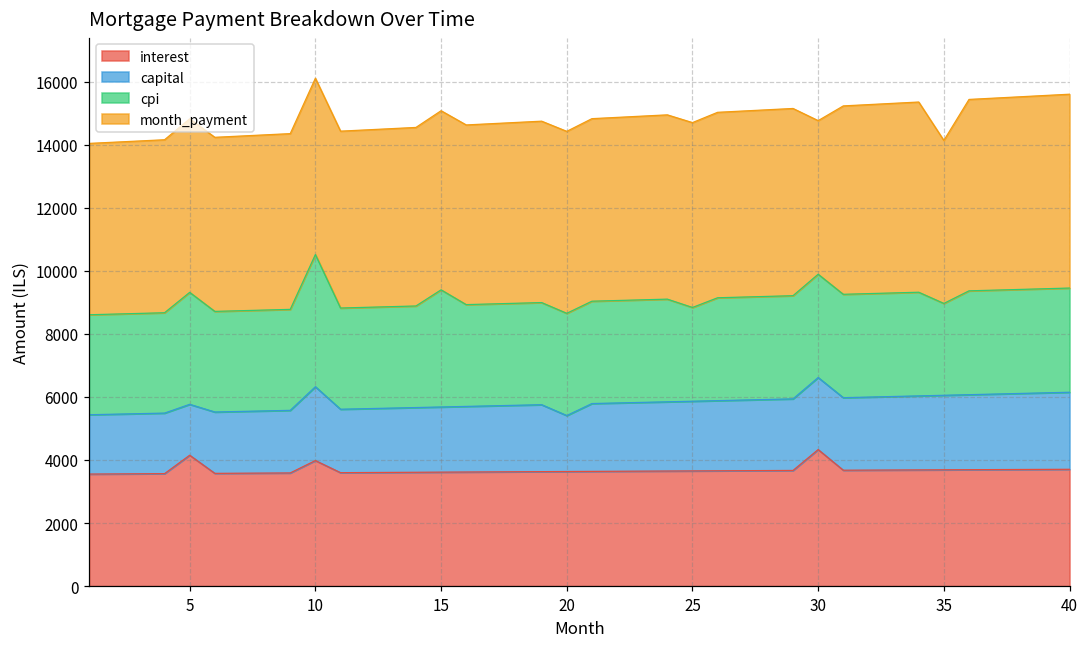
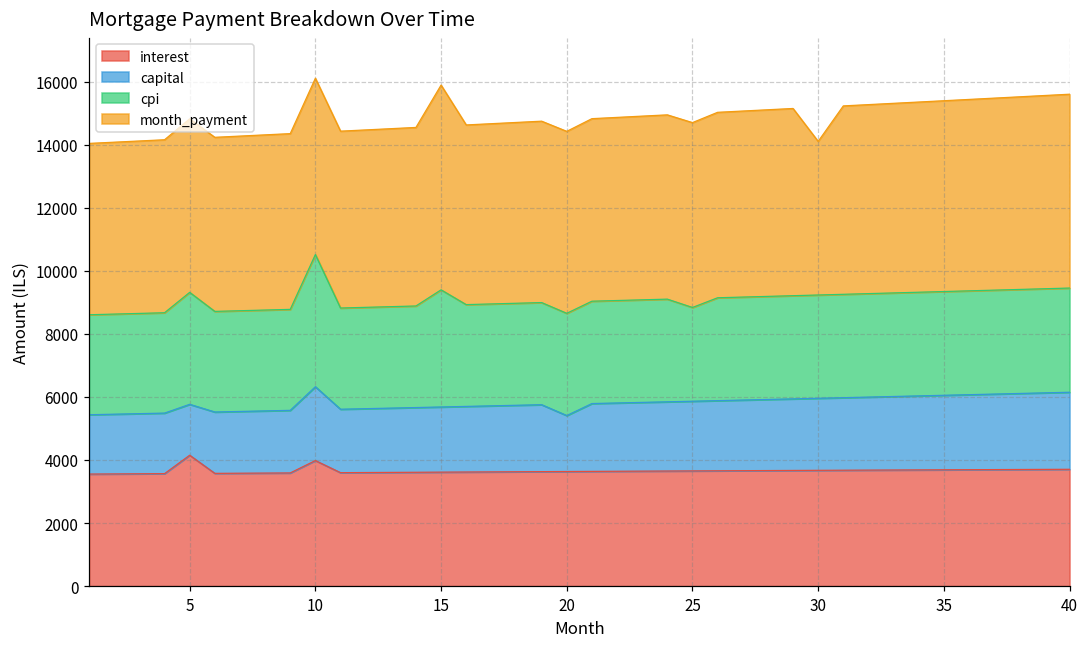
month_payment, 15: 5700 -> 6500
interest, 30: 4300 -> 3700
cpi, 35: 2900 -> 3300
month_payment, 35: 5200 -> 6100
